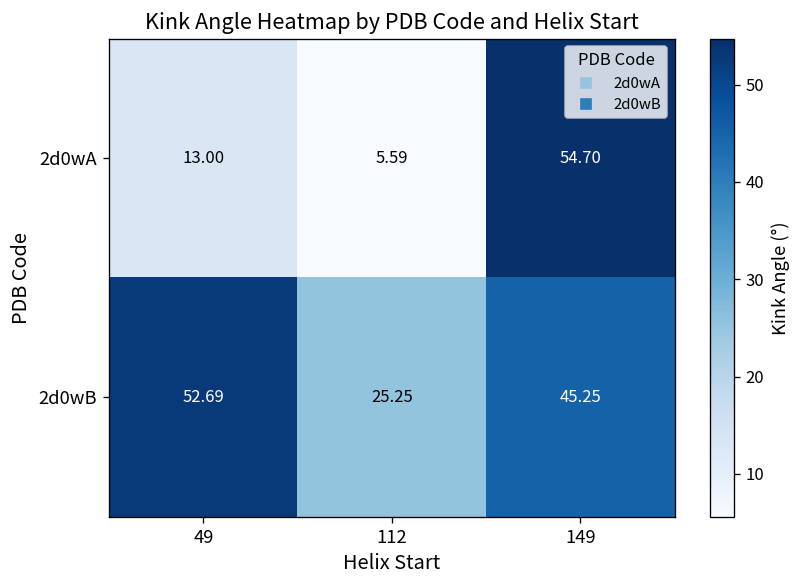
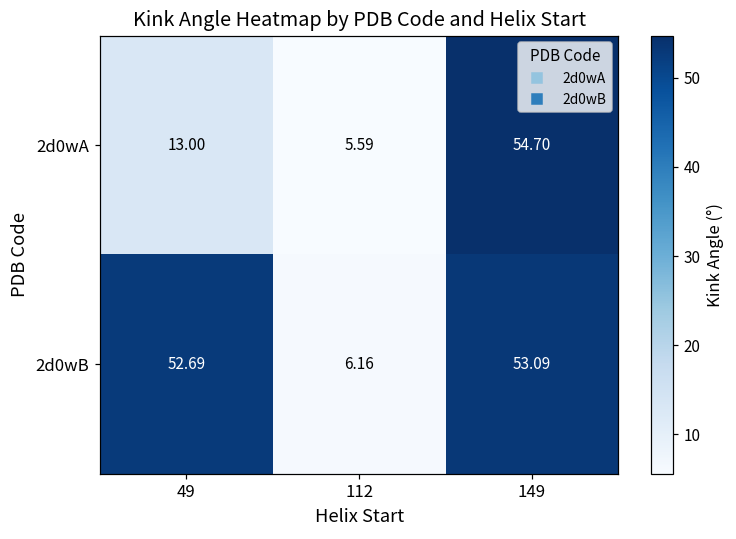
2d0wB, 112: 25.25 -> 6.16
2d0wB, 149: 45.25 -> 53.09
